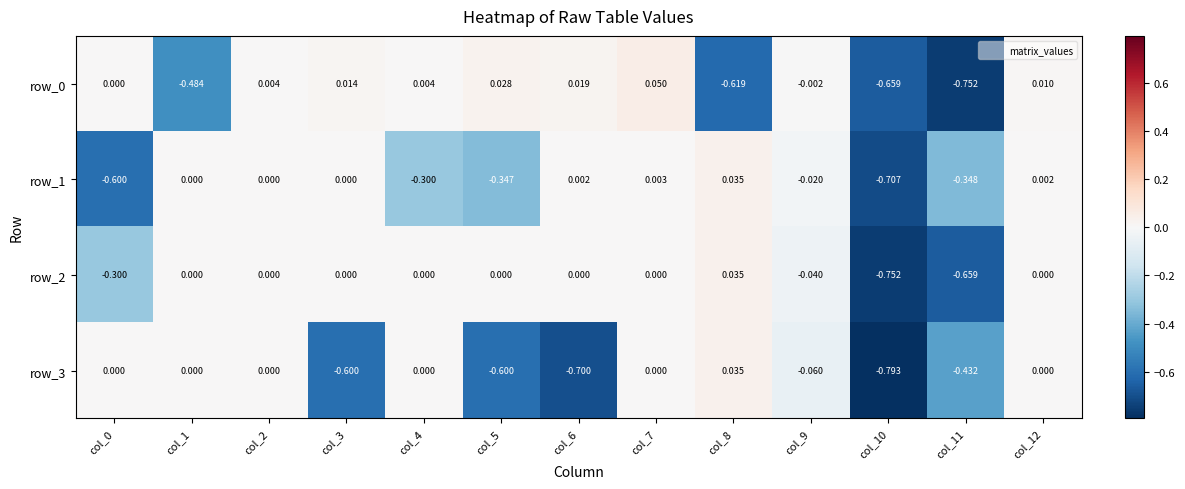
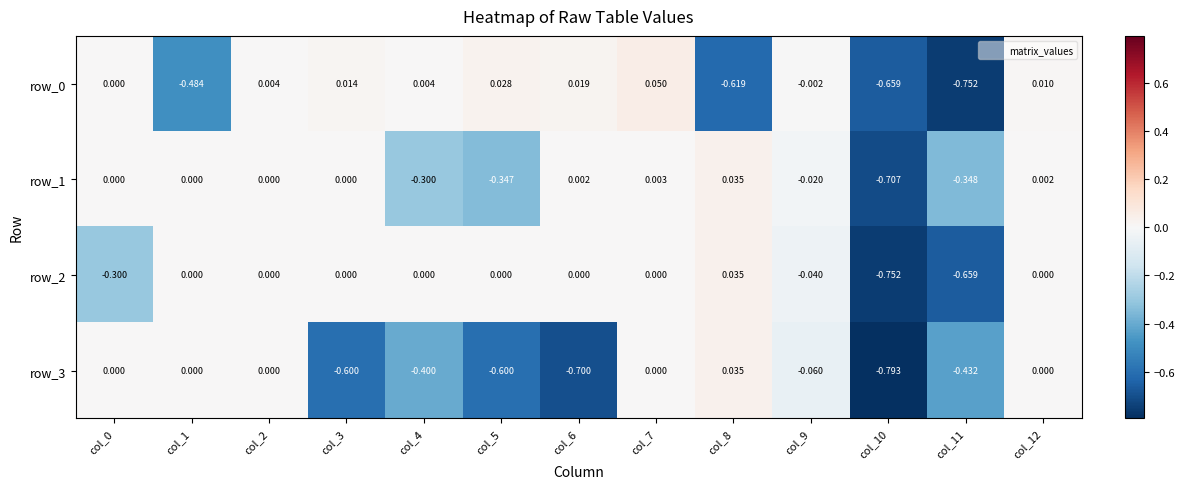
row_1, col_0: -0.600 -> 0.000
row_3, col_4: 0.000 -> -0.400
